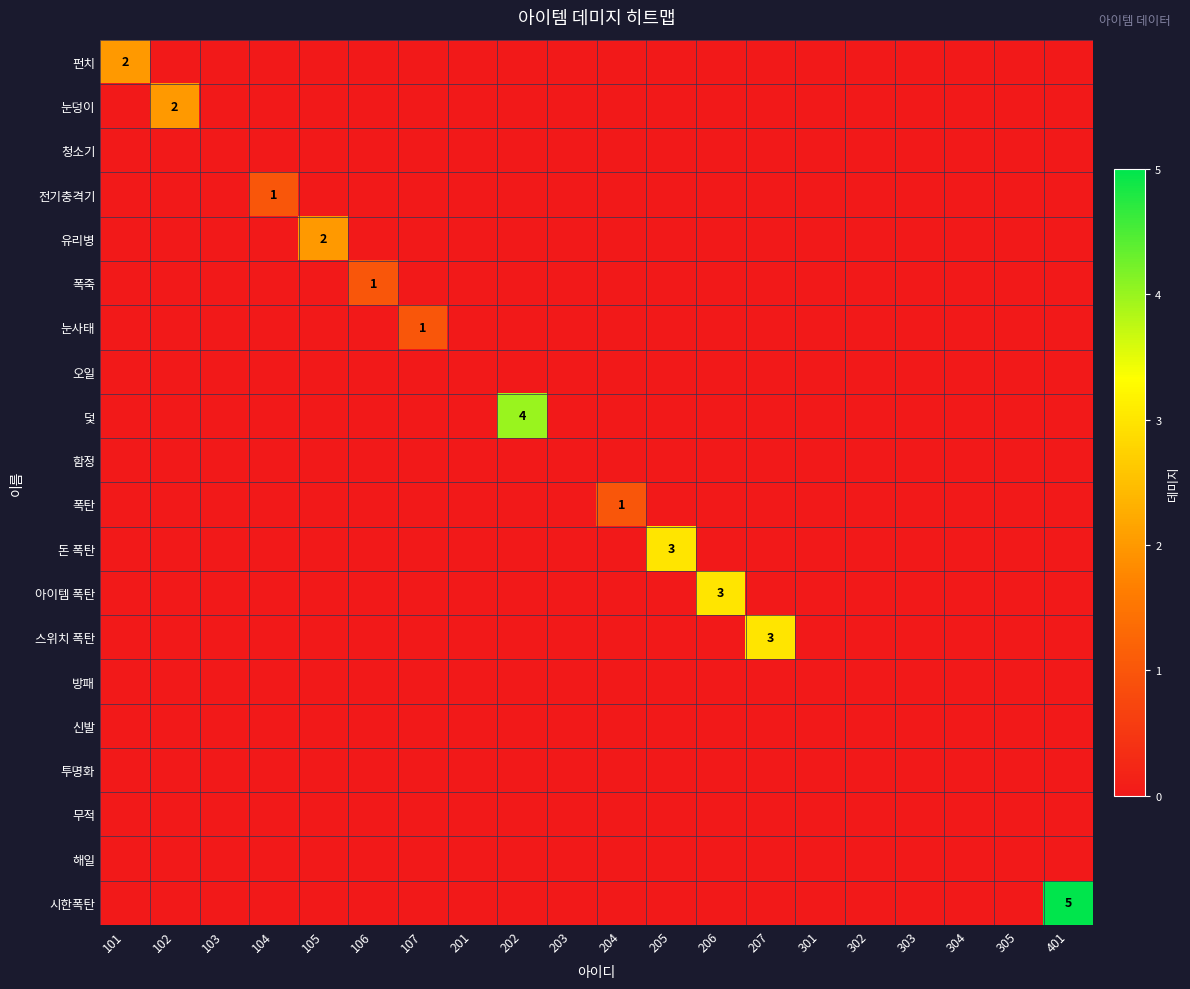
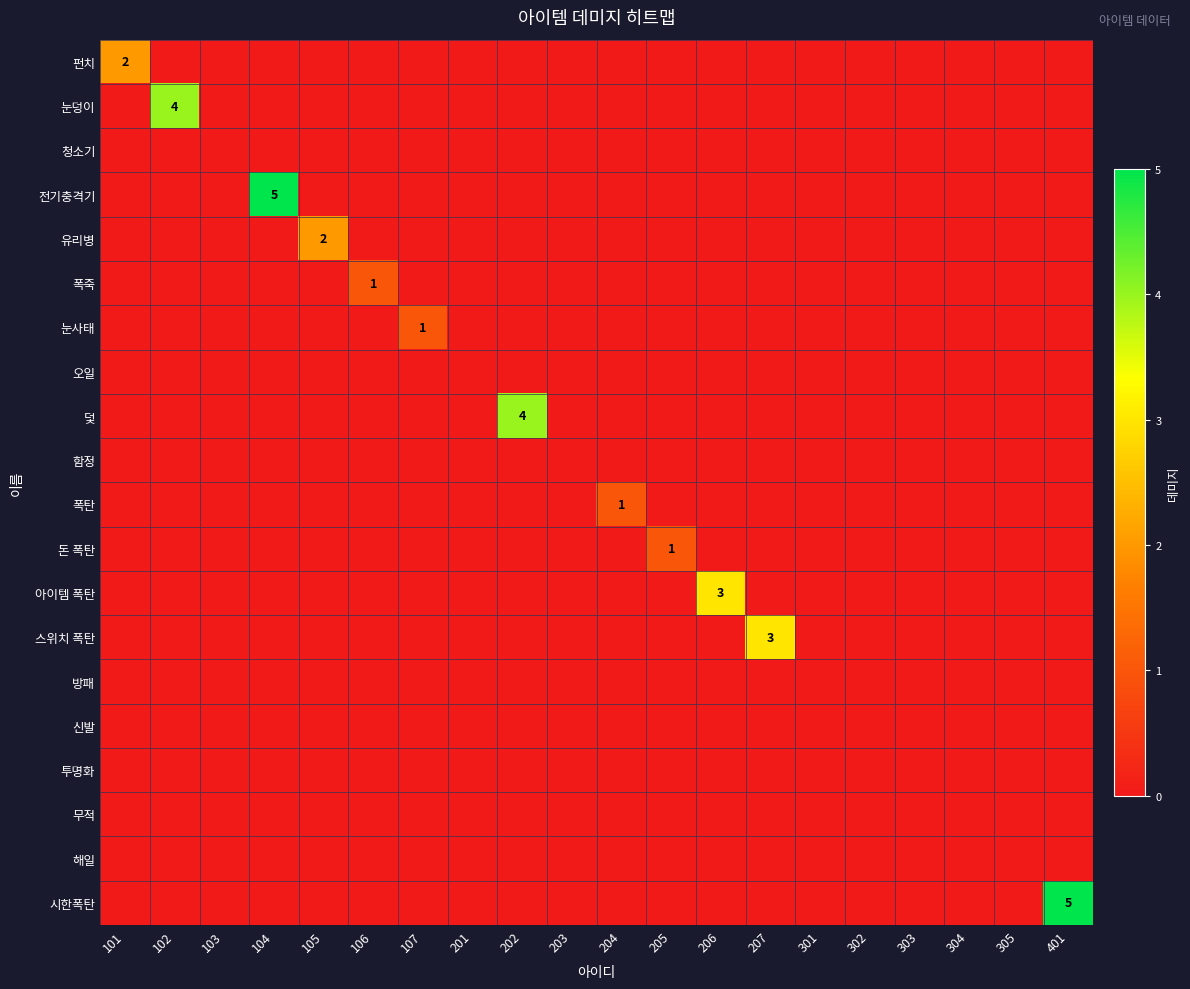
눈덩이, 102: 2 -> 4
전기충격기, 104: 1 -> 5
돈 폭탄, 205: 3 -> 1
